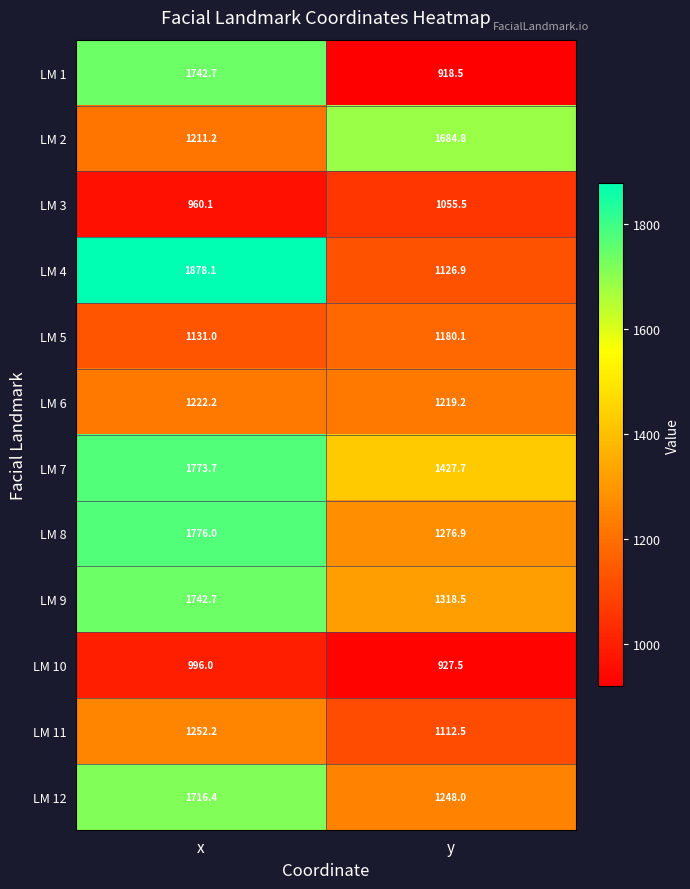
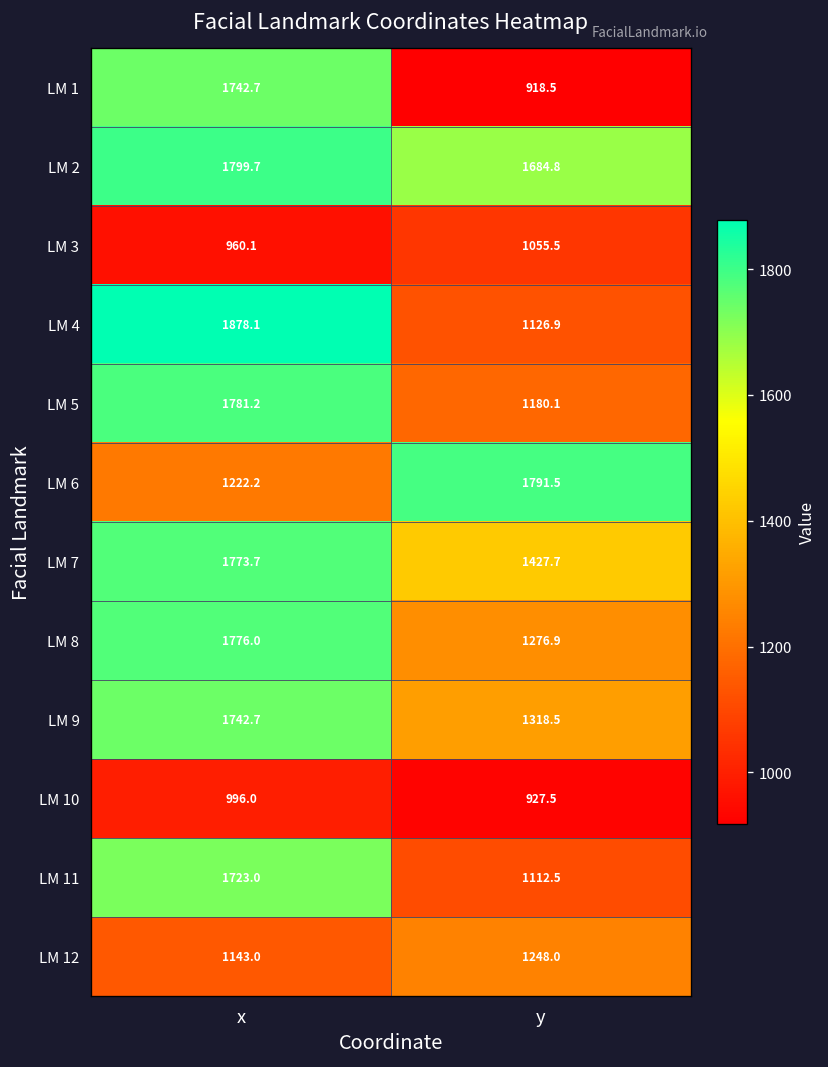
LM 2, x: 1211.2 -> 1799.7
LM 5, x: 1131.0 -> 1781.2
LM 6, y: 1219.2 -> 1791.5
LM 11, x: 1252.2 -> 1723.0
LM 12, x: 1716.4 -> 1143.0
